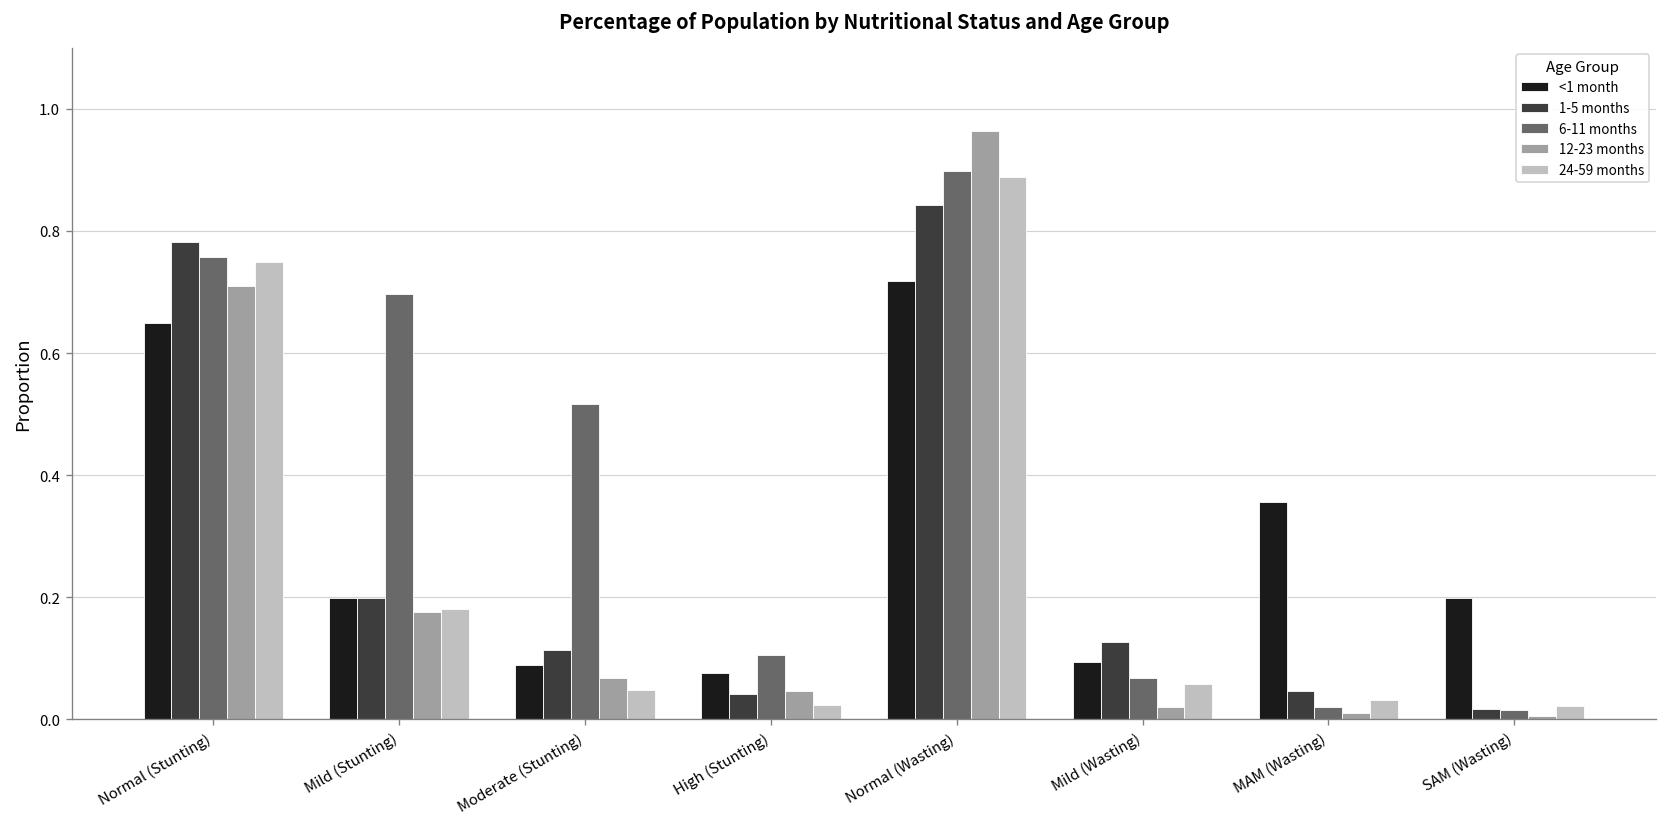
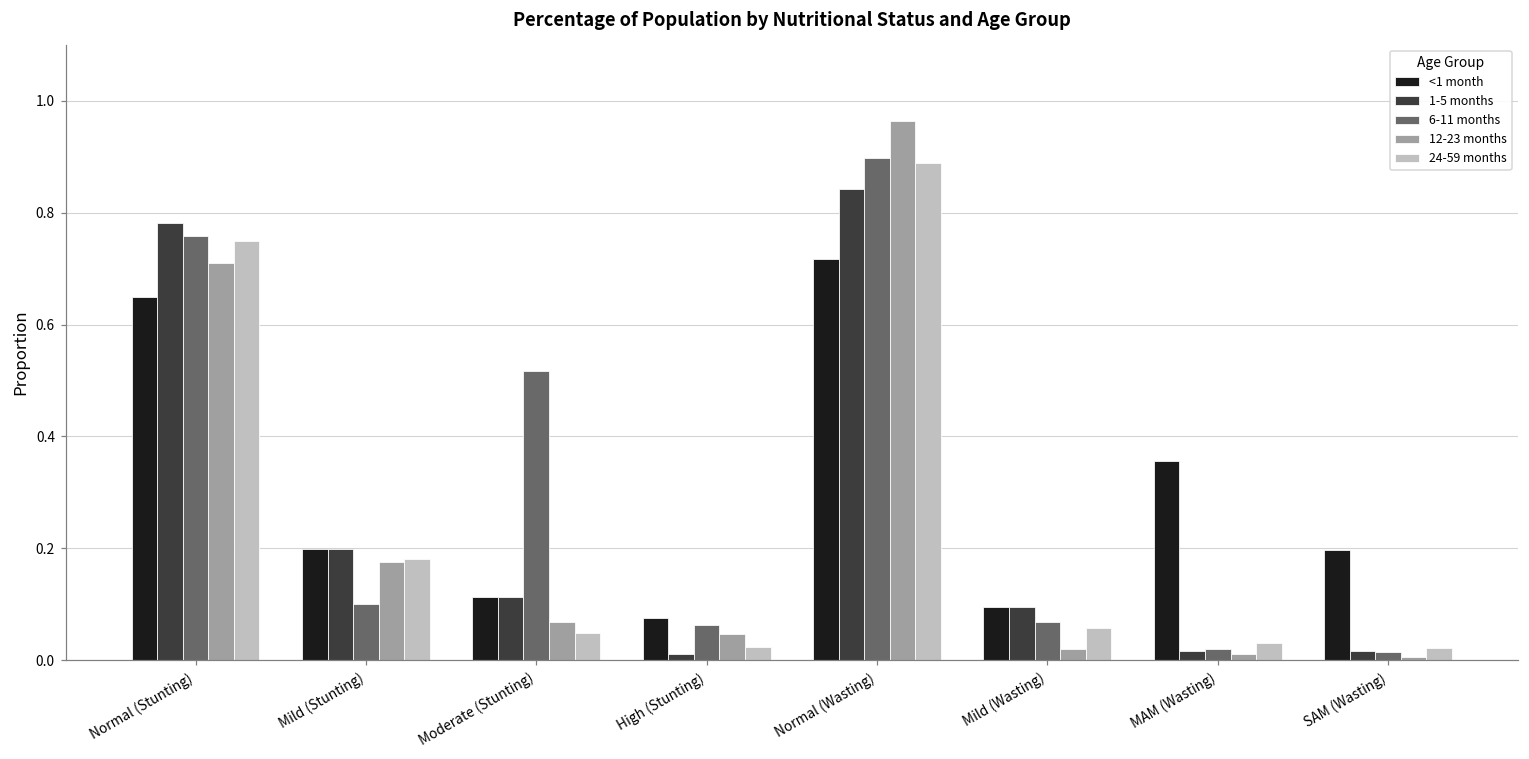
6-11 months, Mild (Stunting): 0.70 -> 0.10
<1 month, Moderate (Stunting): 0.09 -> 0.11
1-5 months, High (Stunting): 0.04 -> 0.01
6-11 months, High (Stunting): 0.11 -> 0.06
1-5 months, Mild (Wasting): 0.13 -> 0.09
1-5 months, MAM (Wasting): 0.05 -> 0.02
